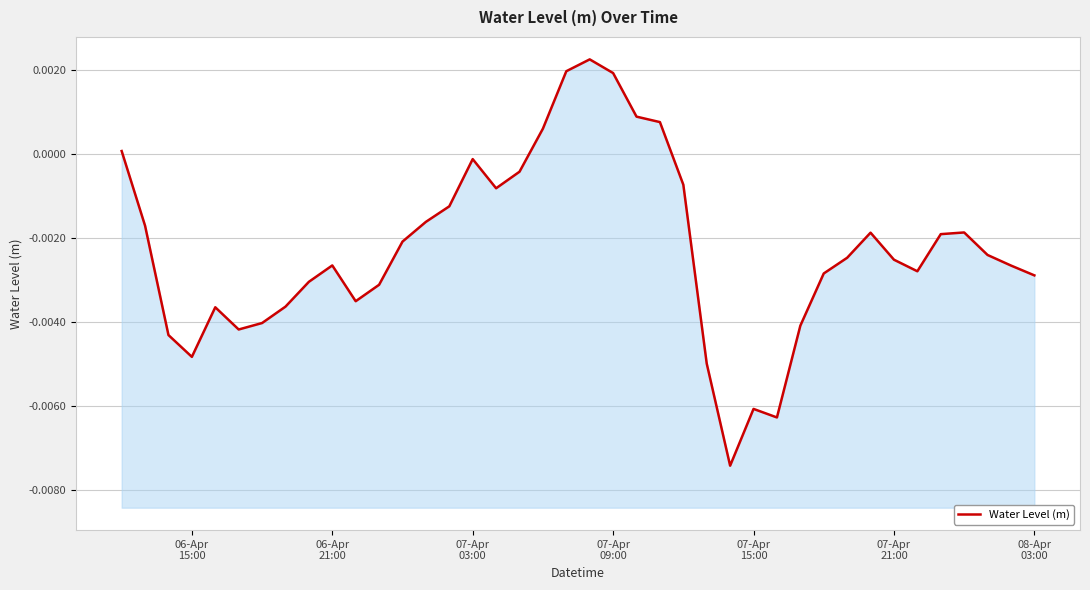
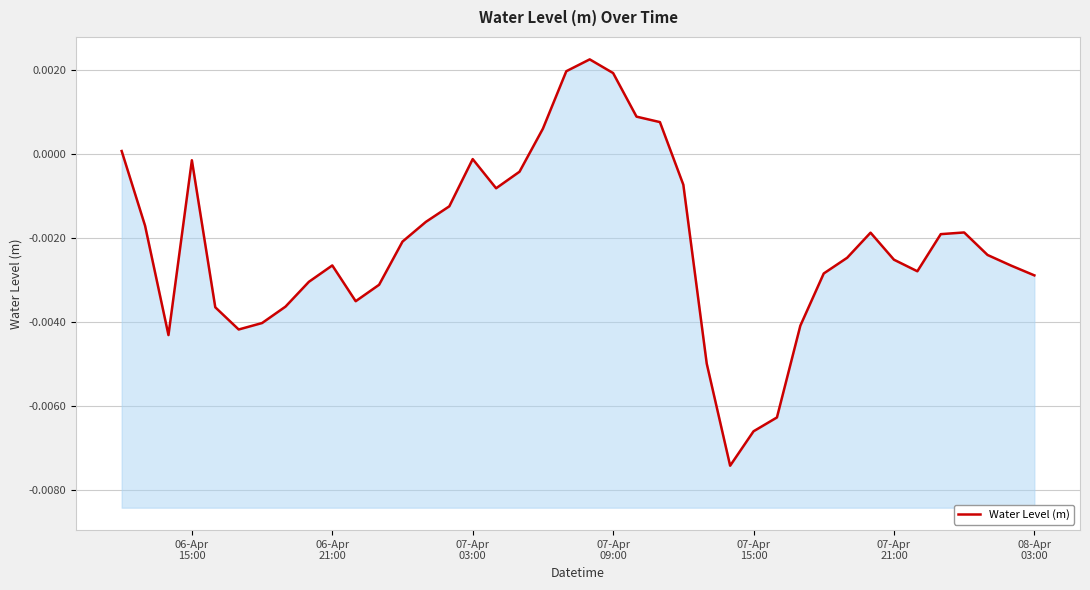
06-Apr 15:00: -0.0048 -> -0.0002
07-Apr 15:00: -0.0061 -> -0.0066
